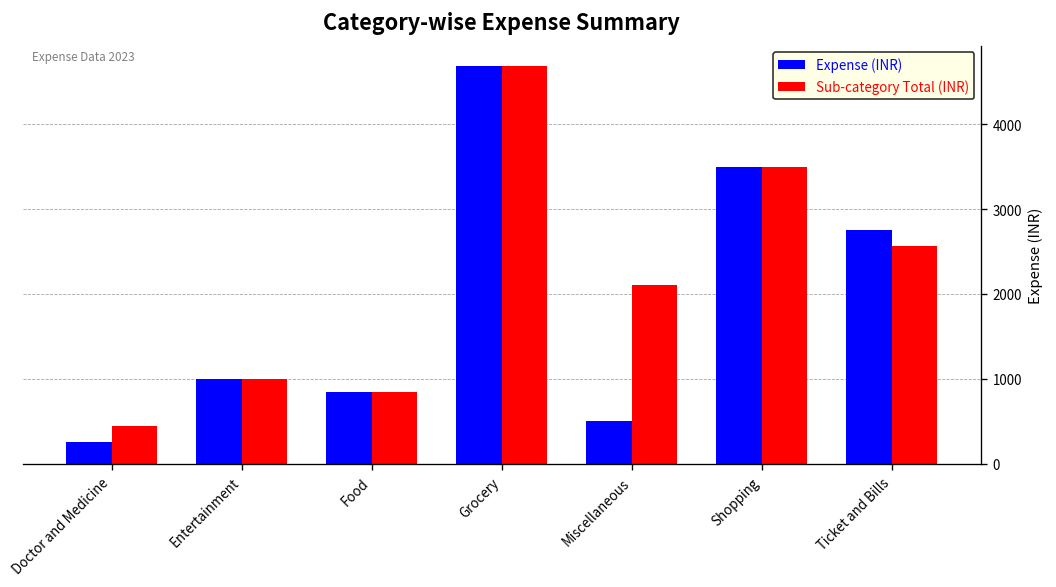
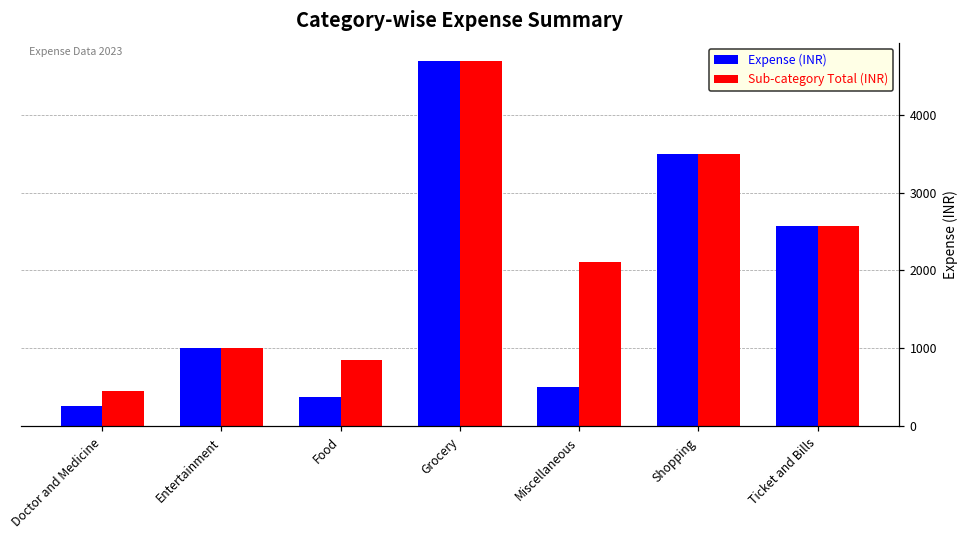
Expense (INR), Food: 900 -> 400
Expense (INR), Ticket and Bills: 2700 -> 2600
